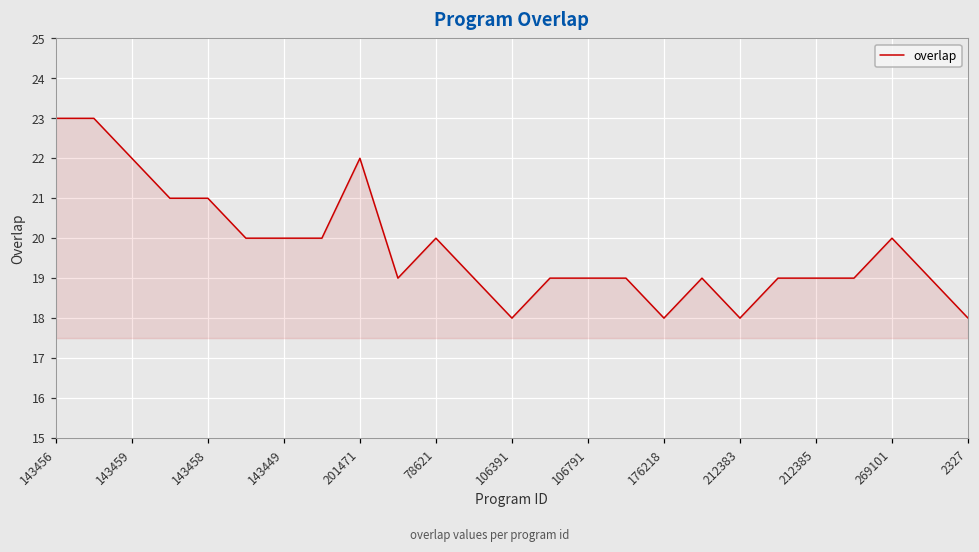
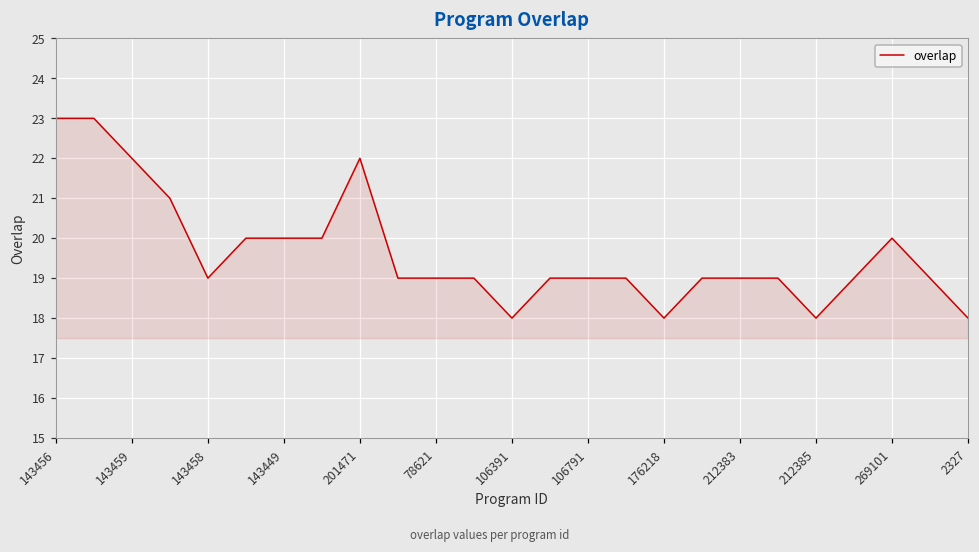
143458: 21 -> 19
78621: 20 -> 19
212383: 18 -> 19
212385: 19 -> 18
